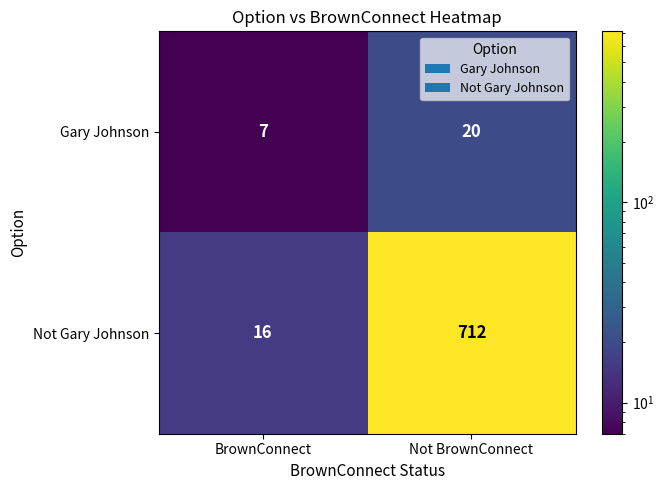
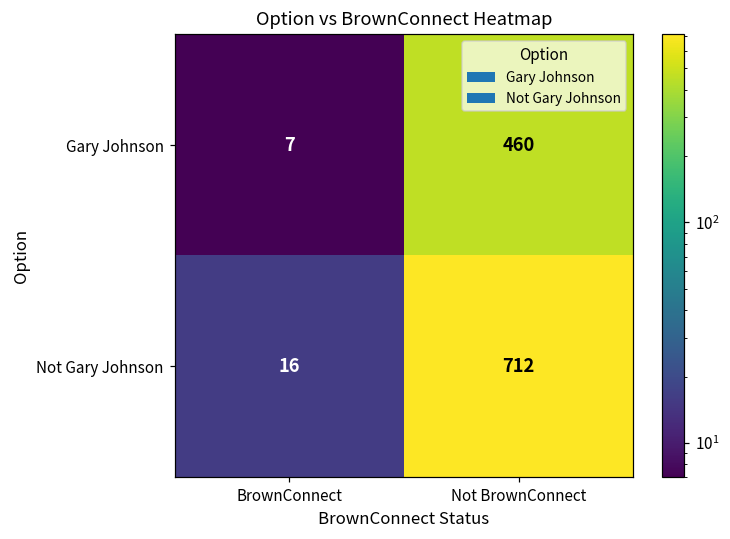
Gary Johnson, Not BrownConnect: 20 -> 460
